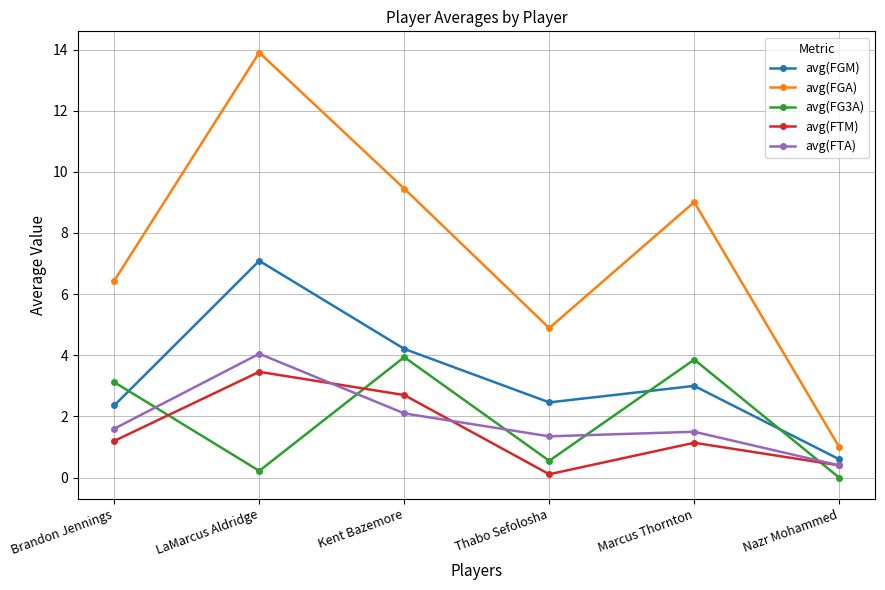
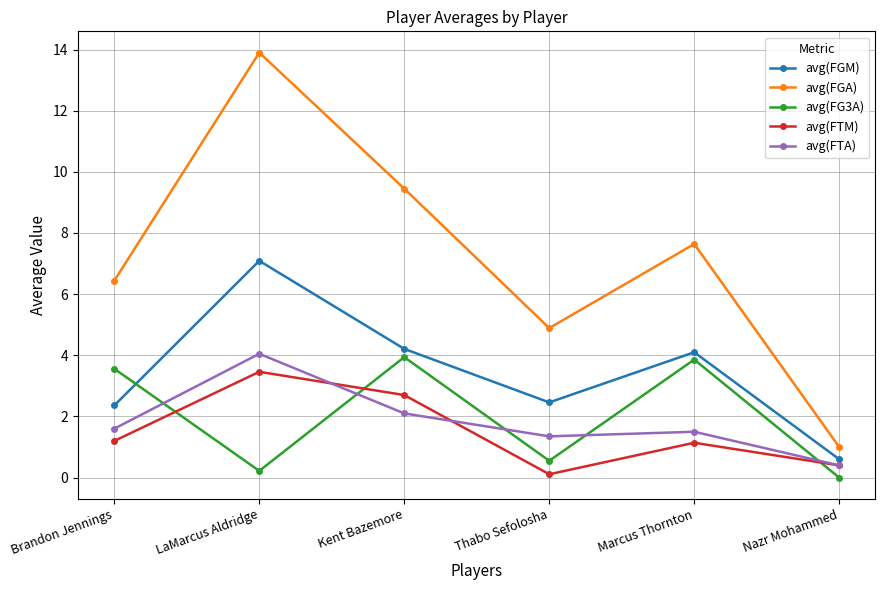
avg(FG3A), Brandon Jennings: 3.1 -> 3.6
avg(FGM), Marcus Thornton: 3.0 -> 4.1
avg(FGA), Marcus Thornton: 9.0 -> 7.6
